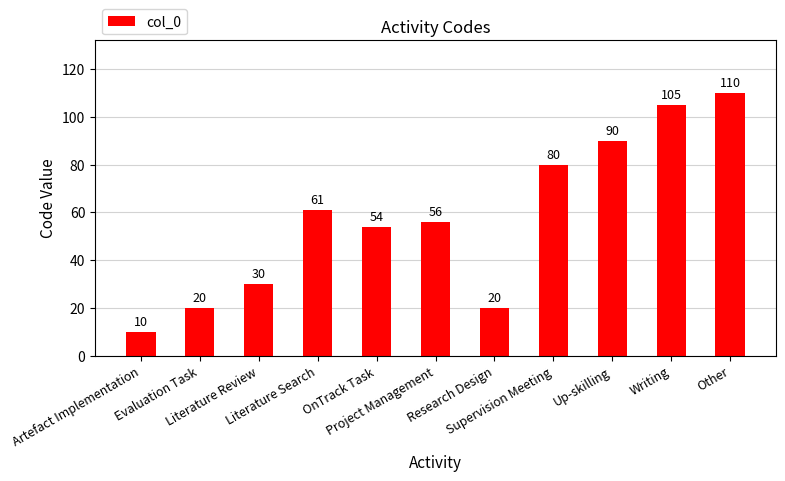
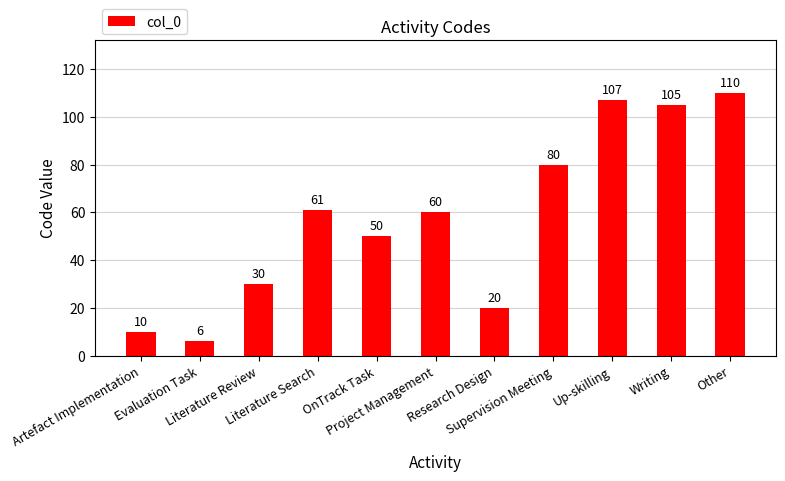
Evaluation Task: 20 -> 6
OnTrack Task: 54 -> 50
Project Management: 56 -> 60
Up-skilling: 90 -> 107
